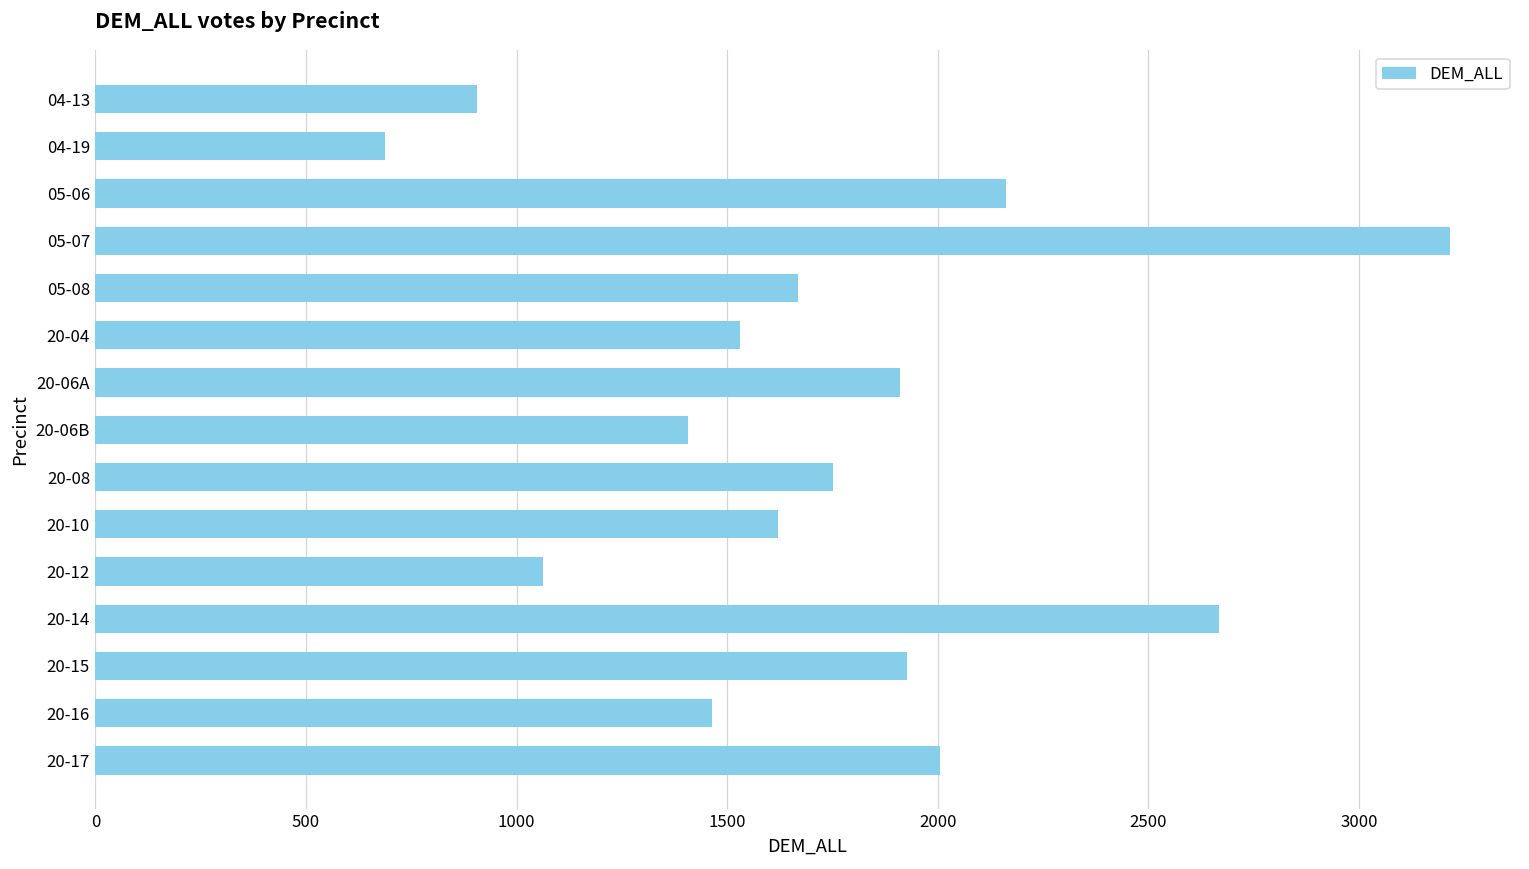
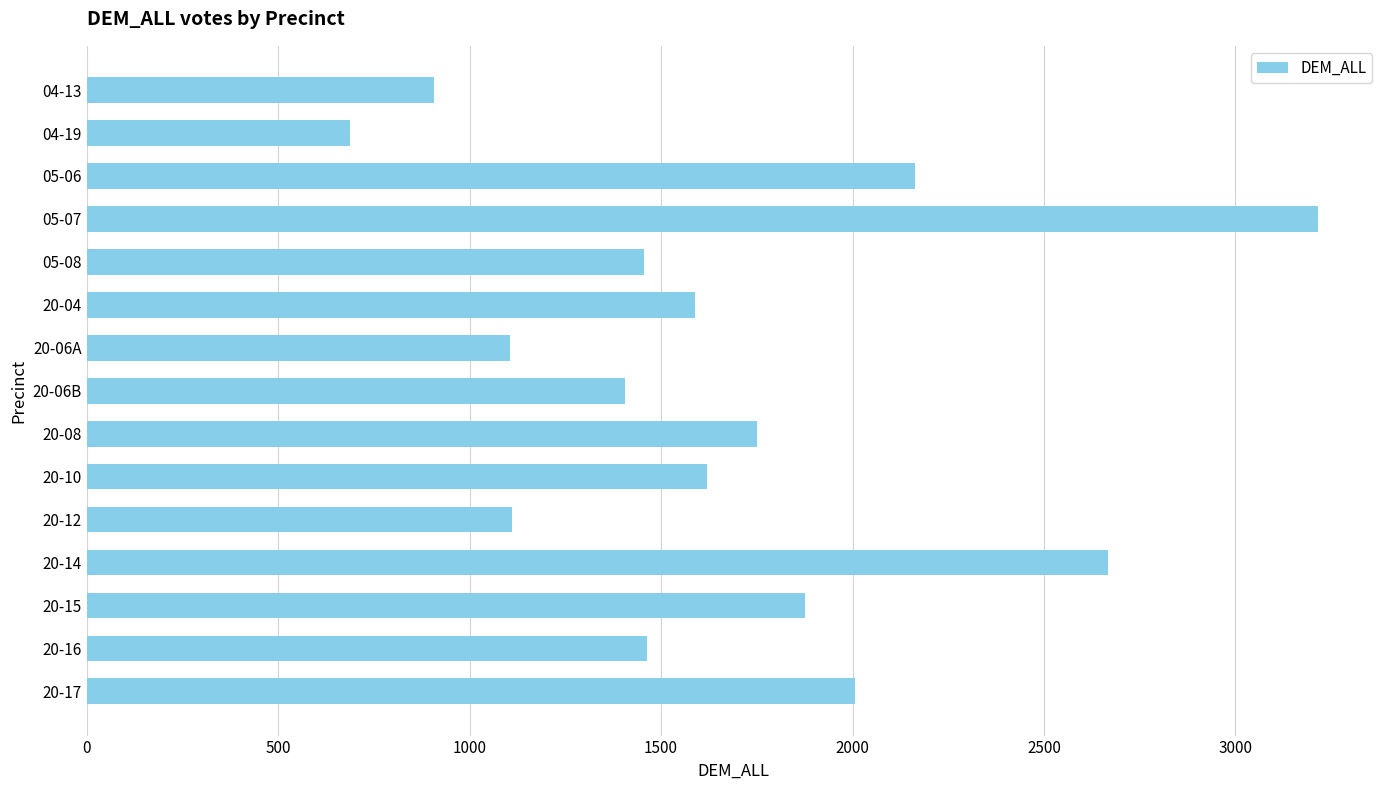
05-08: 1670 -> 1460
20-04: 1530 -> 1590
20-06A: 1910 -> 1110
20-12: 1060 -> 1110
20-15: 1930 -> 1880
